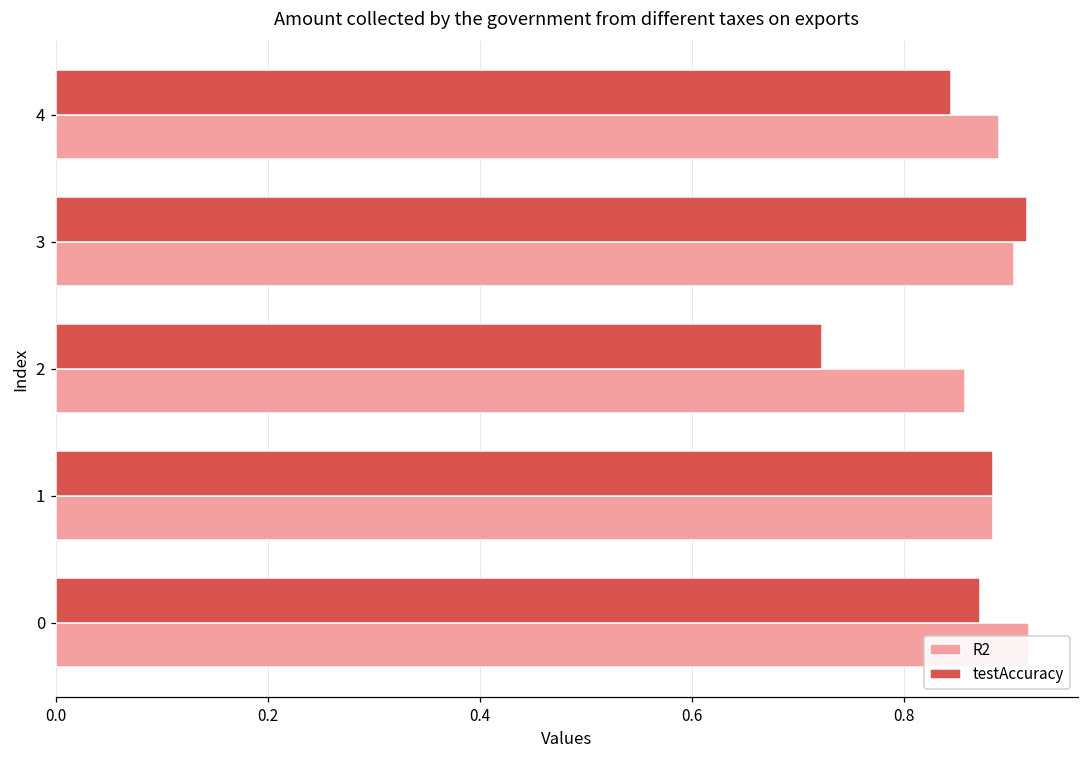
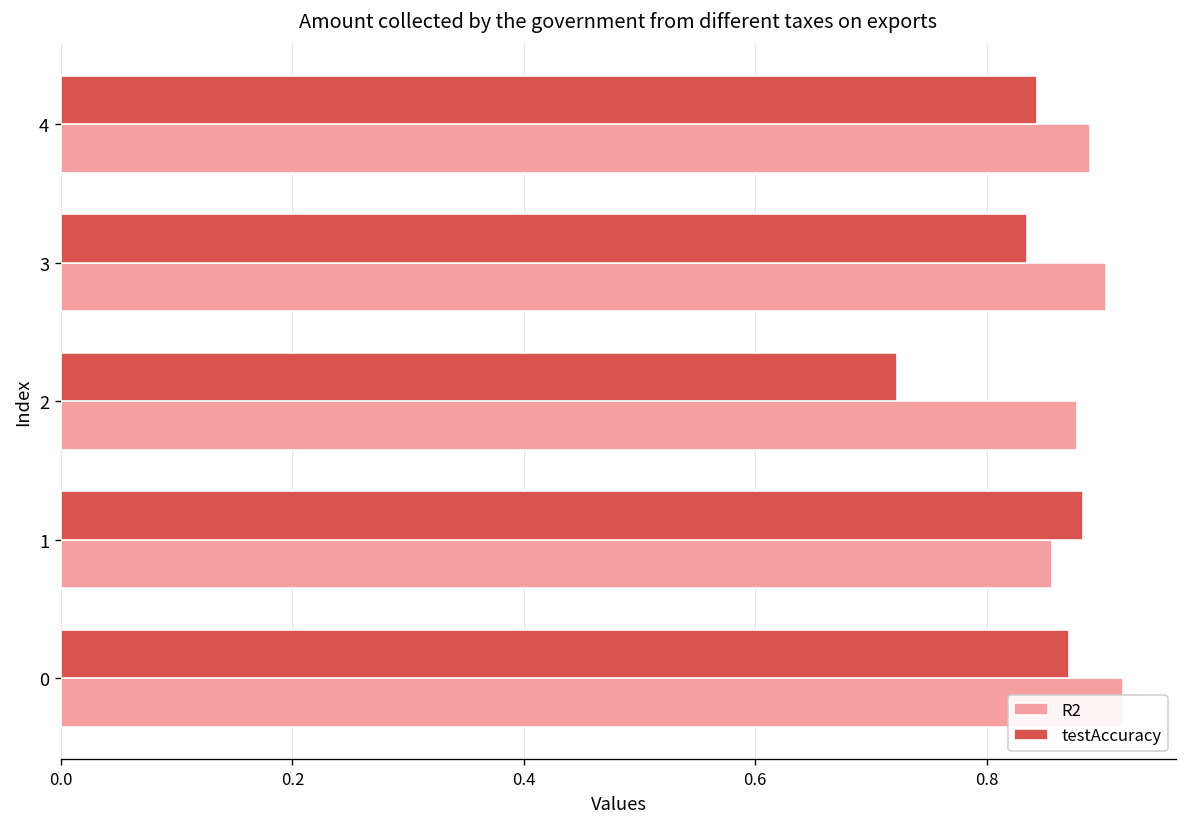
testAccuracy, 3: 0.92 -> 0.84
R2, 2: 0.86 -> 0.88
R2, 1: 0.88 -> 0.86
